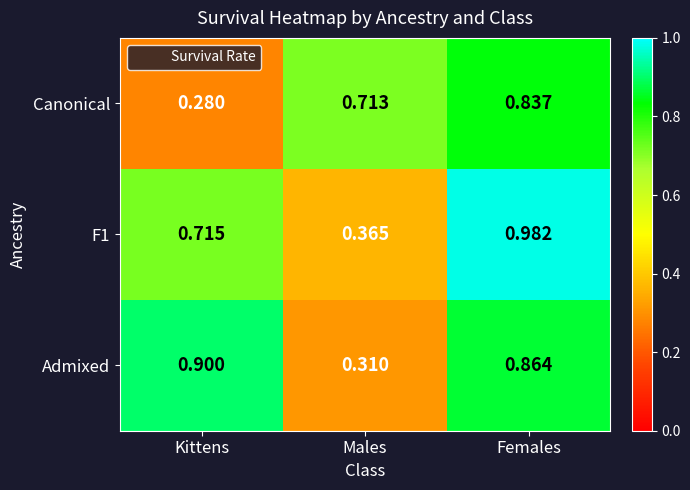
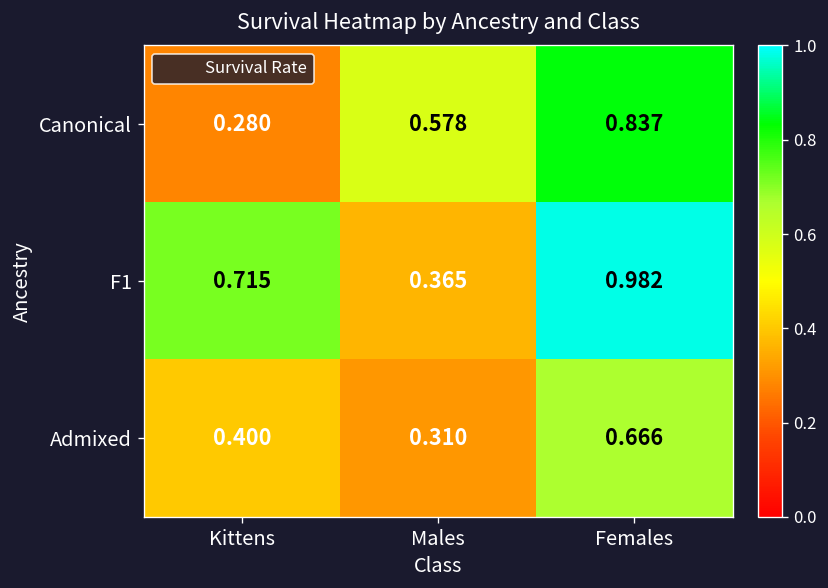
Canonical, Males: 0.713 -> 0.578
Admixed, Kittens: 0.900 -> 0.400
Admixed, Females: 0.864 -> 0.666
